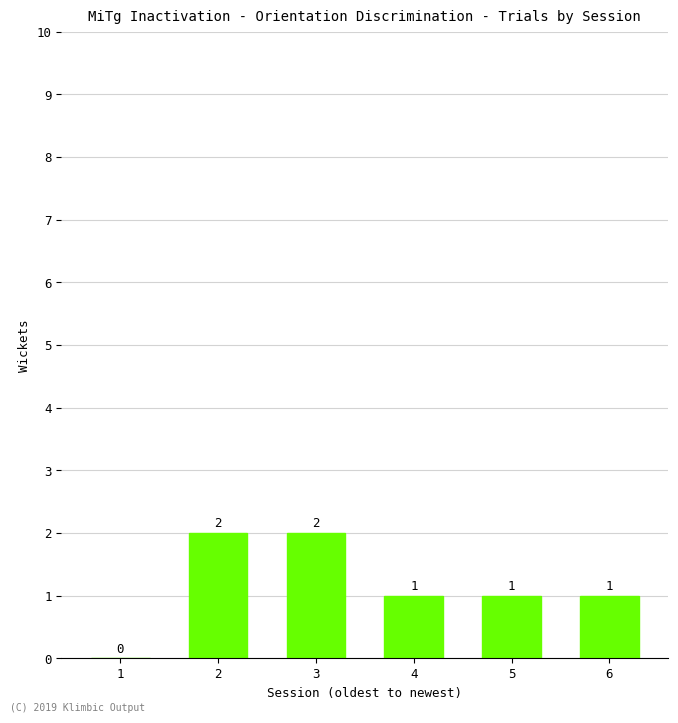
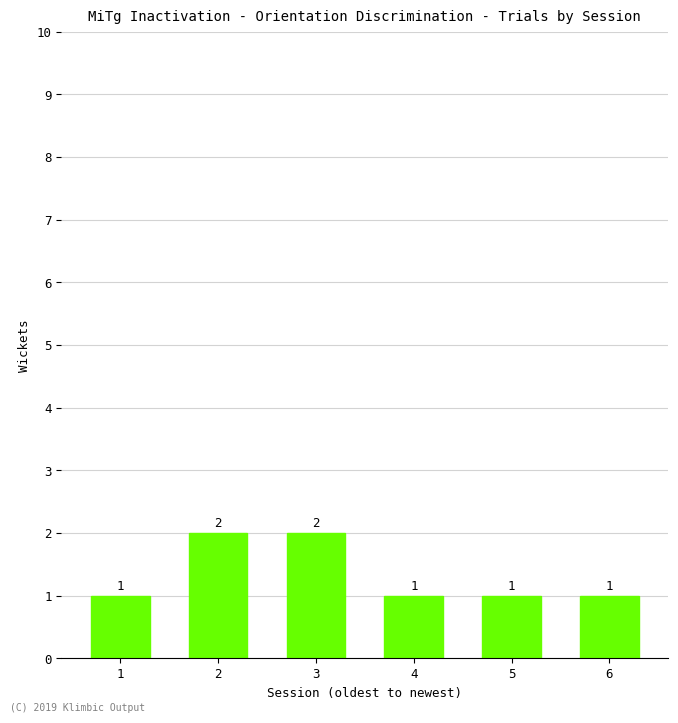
1: 0 -> 1
